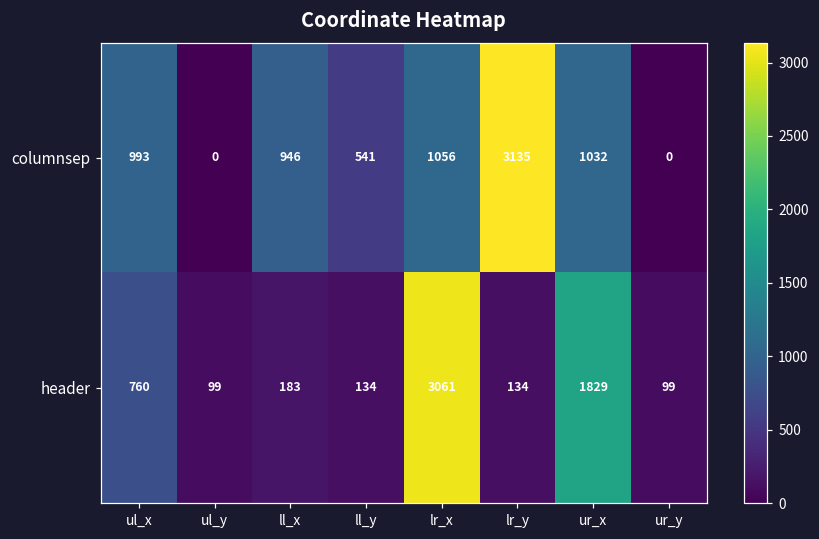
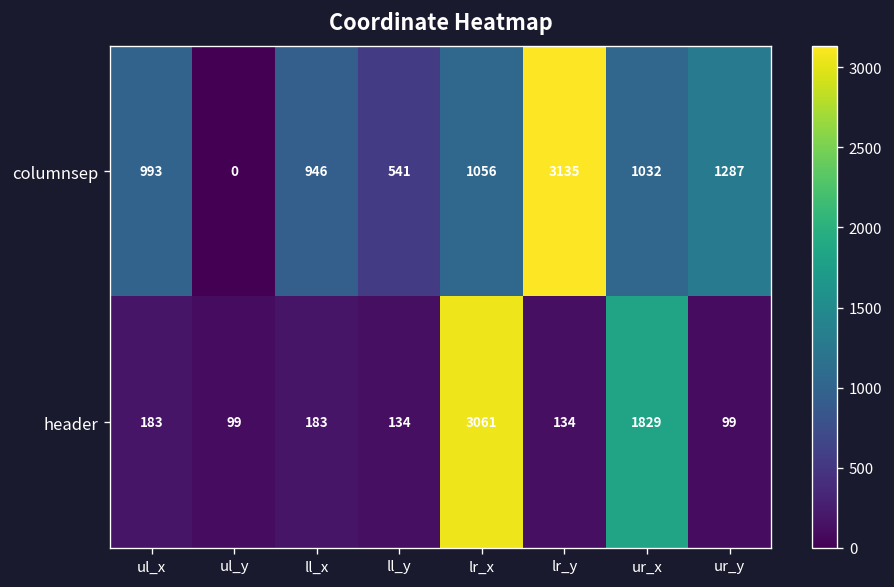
columnsep, ur_y: 0 -> 1287
header, ul_x: 760 -> 183
